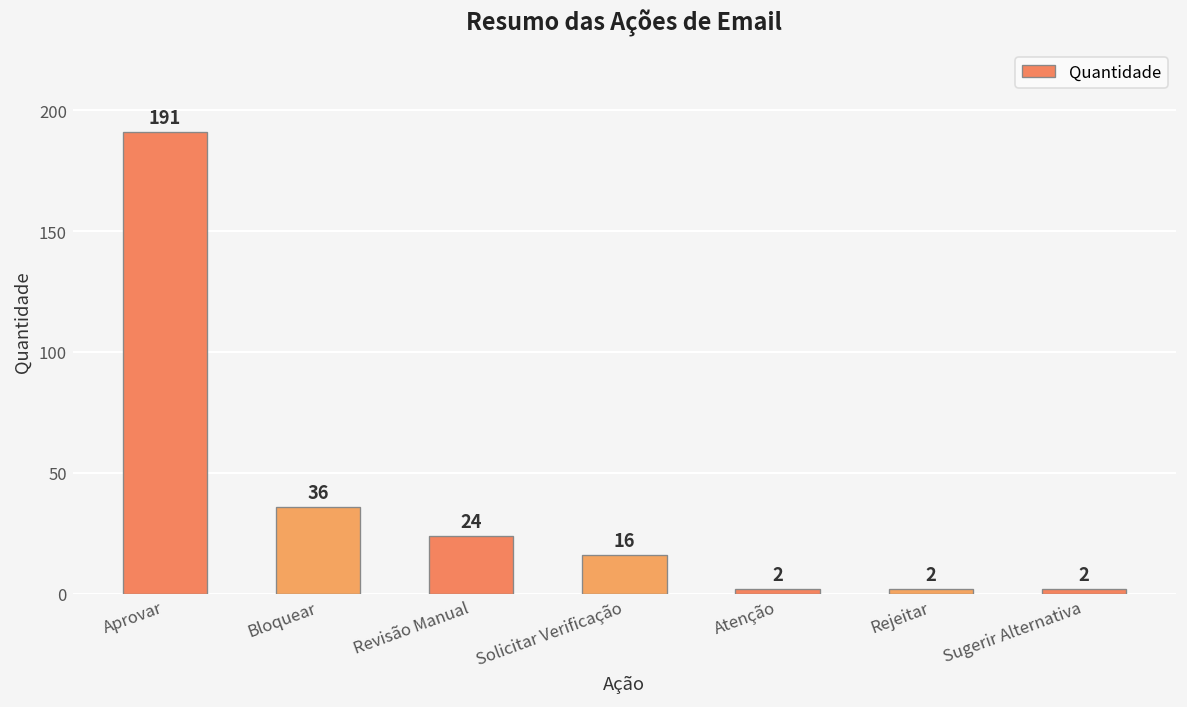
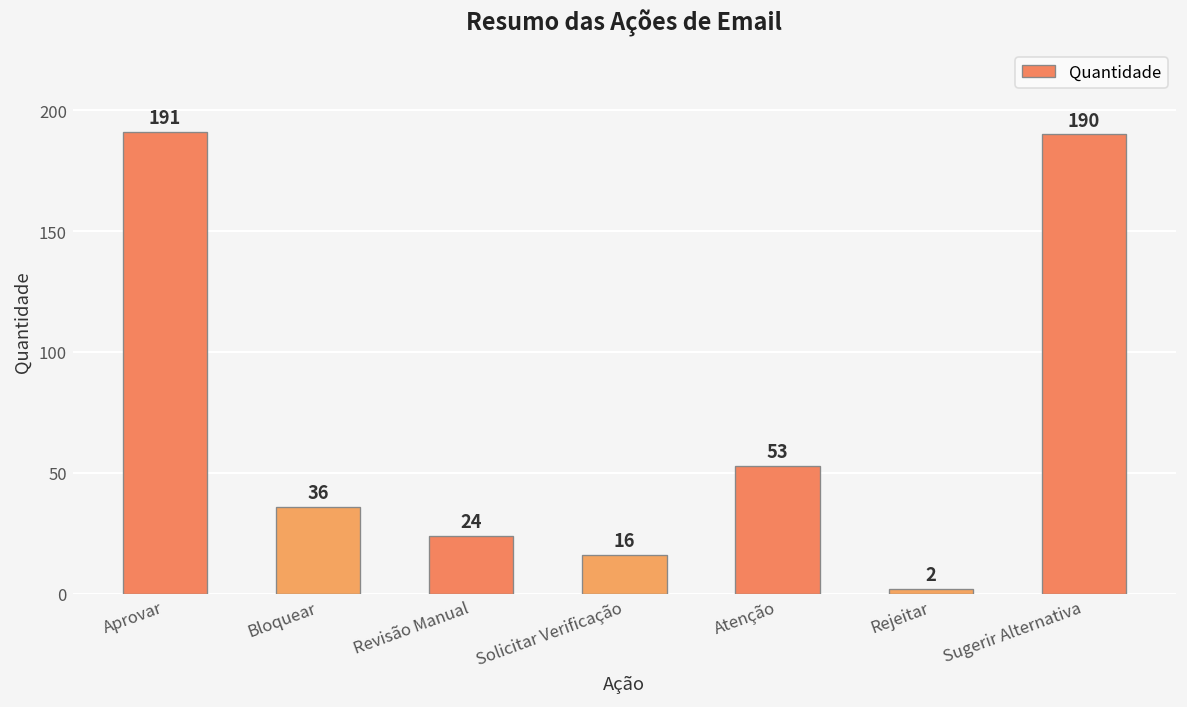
Atenção: 2 -> 53
Sugerir Alternativa: 2 -> 190
